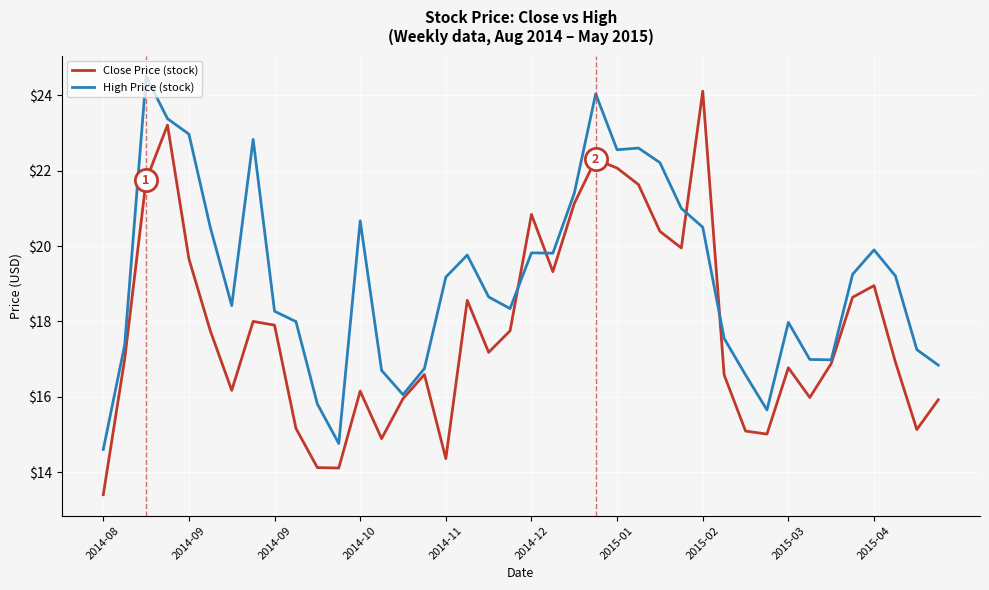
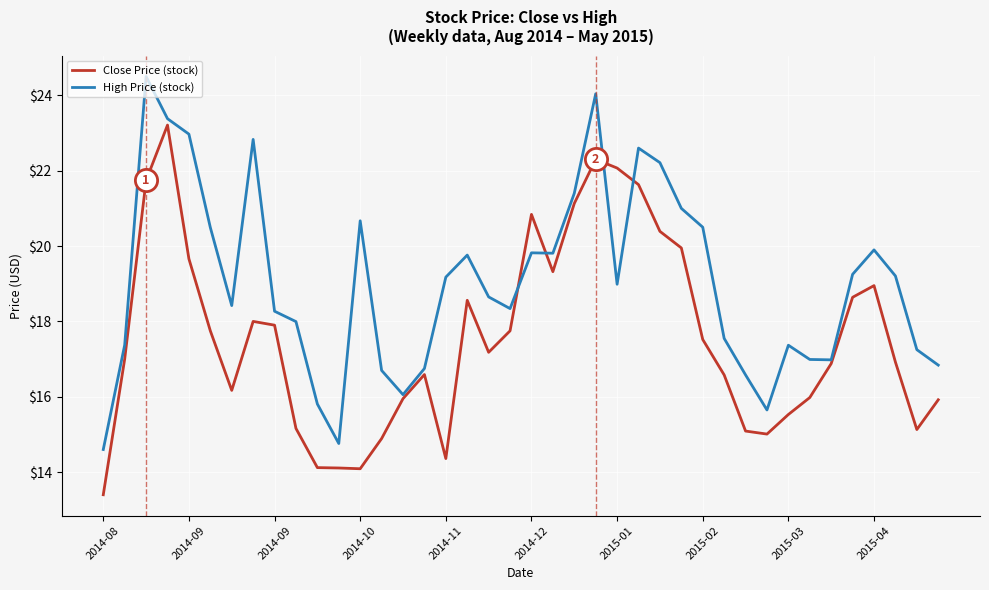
Close Price (stock), 2014-10: $16.2 -> $14.1
High Price (stock), 2015-01: $22.6 -> $19.0
Close Price (stock), 2015-02: $24.1 -> $17.5
Close Price (stock), 2015-03: $16.8 -> $15.5
High Price (stock), 2015-03: $18.0 -> $17.4
